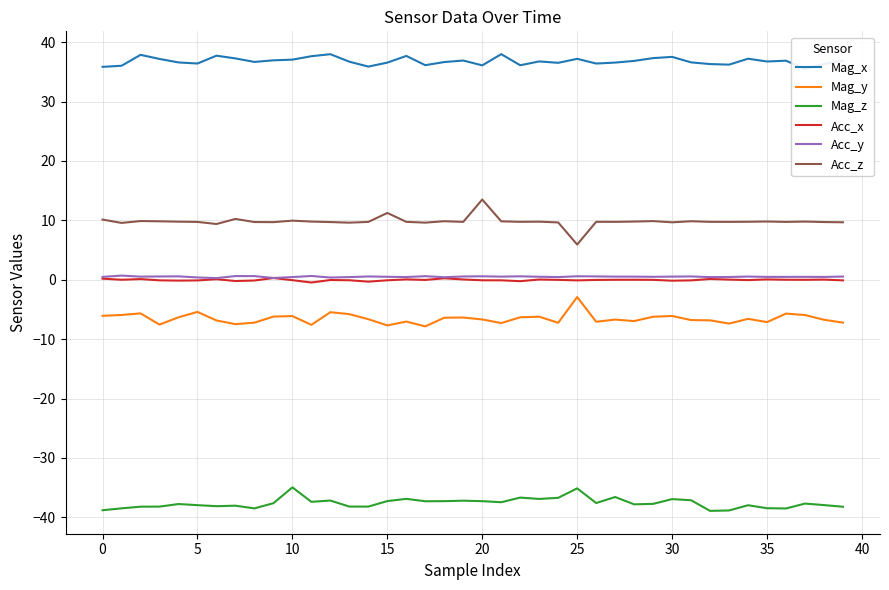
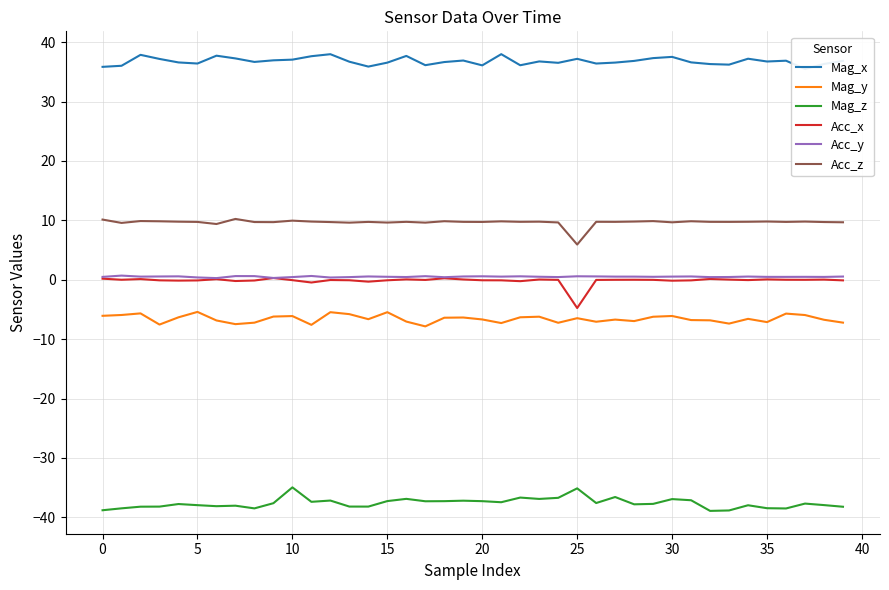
Mag_y, 15: -8 -> -5
Acc_z, 15: 11 -> 10
Acc_z, 20: 13 -> 10
Mag_y, 25: -3 -> -6
Acc_x, 25: 0 -> -5
